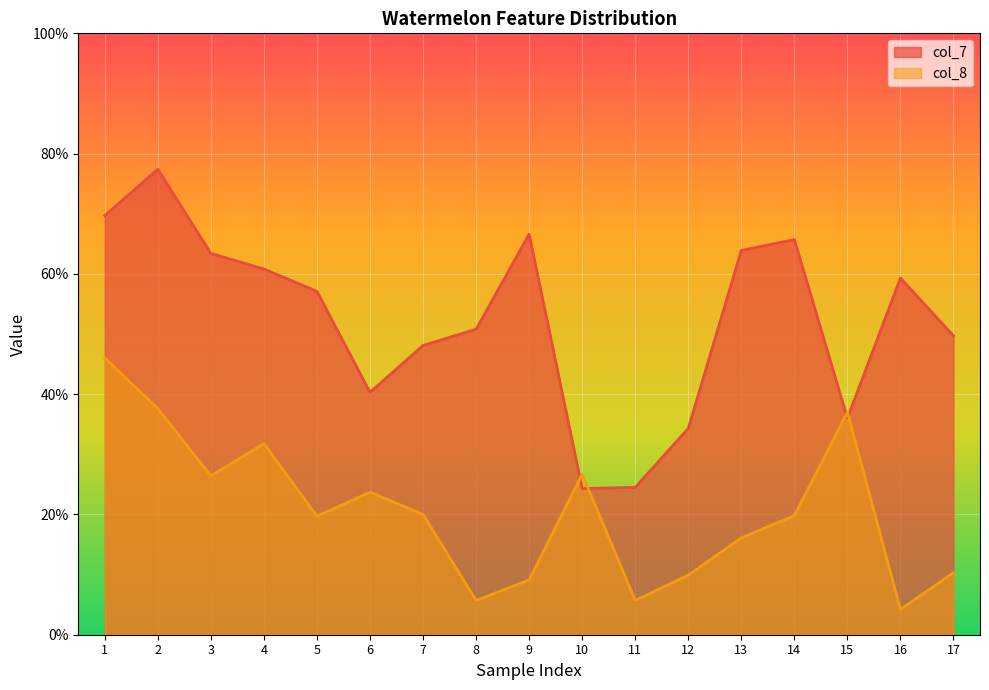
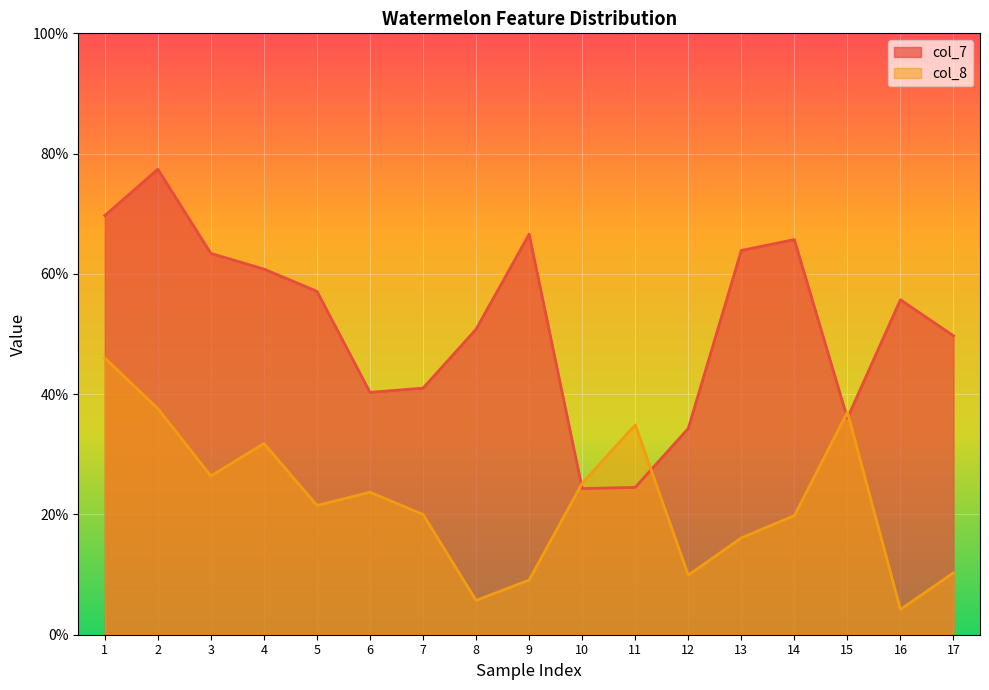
col_8, 5: 20% -> 22%
col_7, 7: 48% -> 41%
col_8, 10: 27% -> 25%
col_8, 11: 6% -> 35%
col_7, 16: 59% -> 56%
